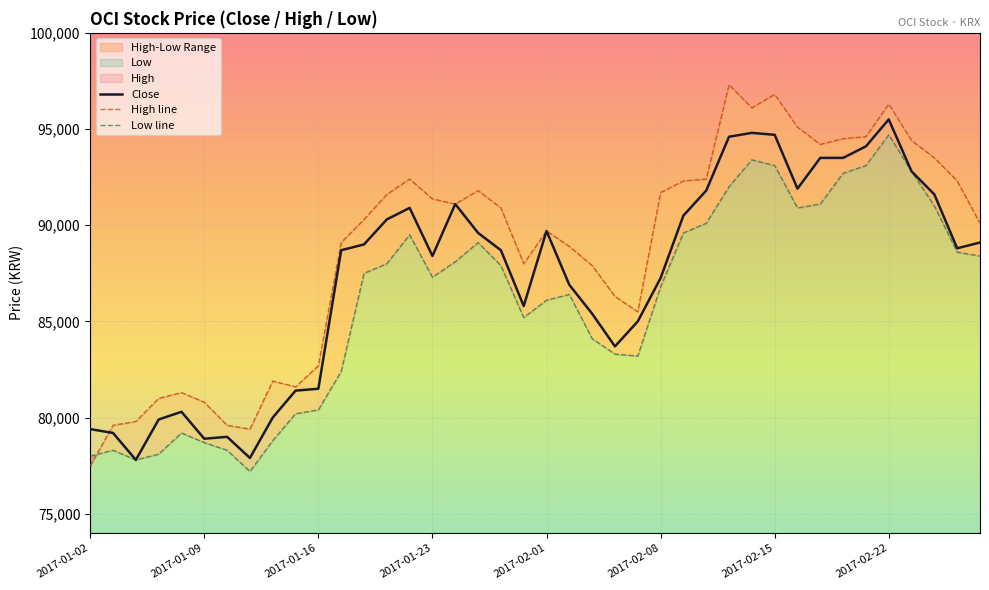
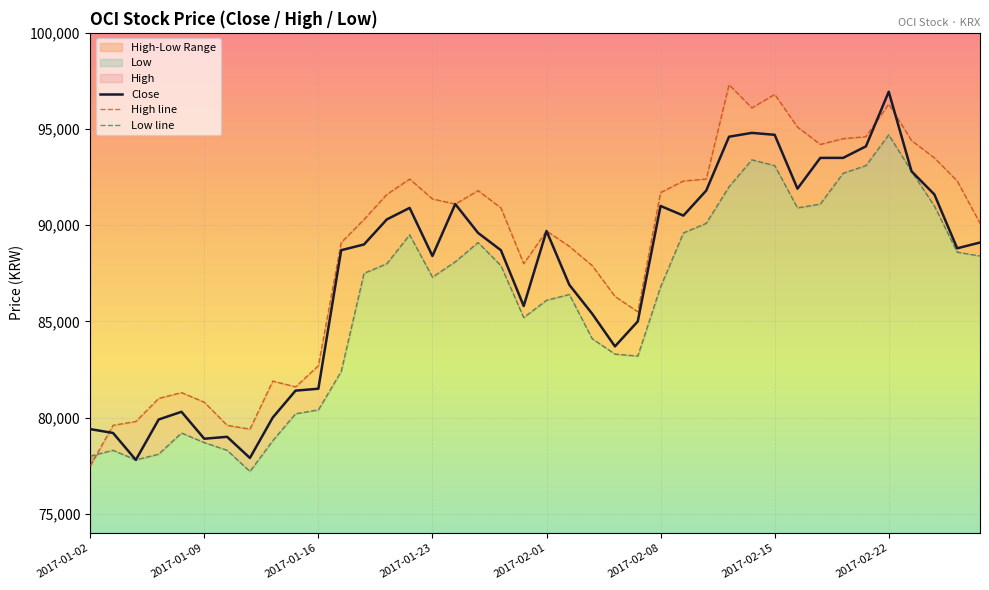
Close, 2017-02-08: 87,300 -> 91,000
Close, 2017-02-22: 95,500 -> 96,900
